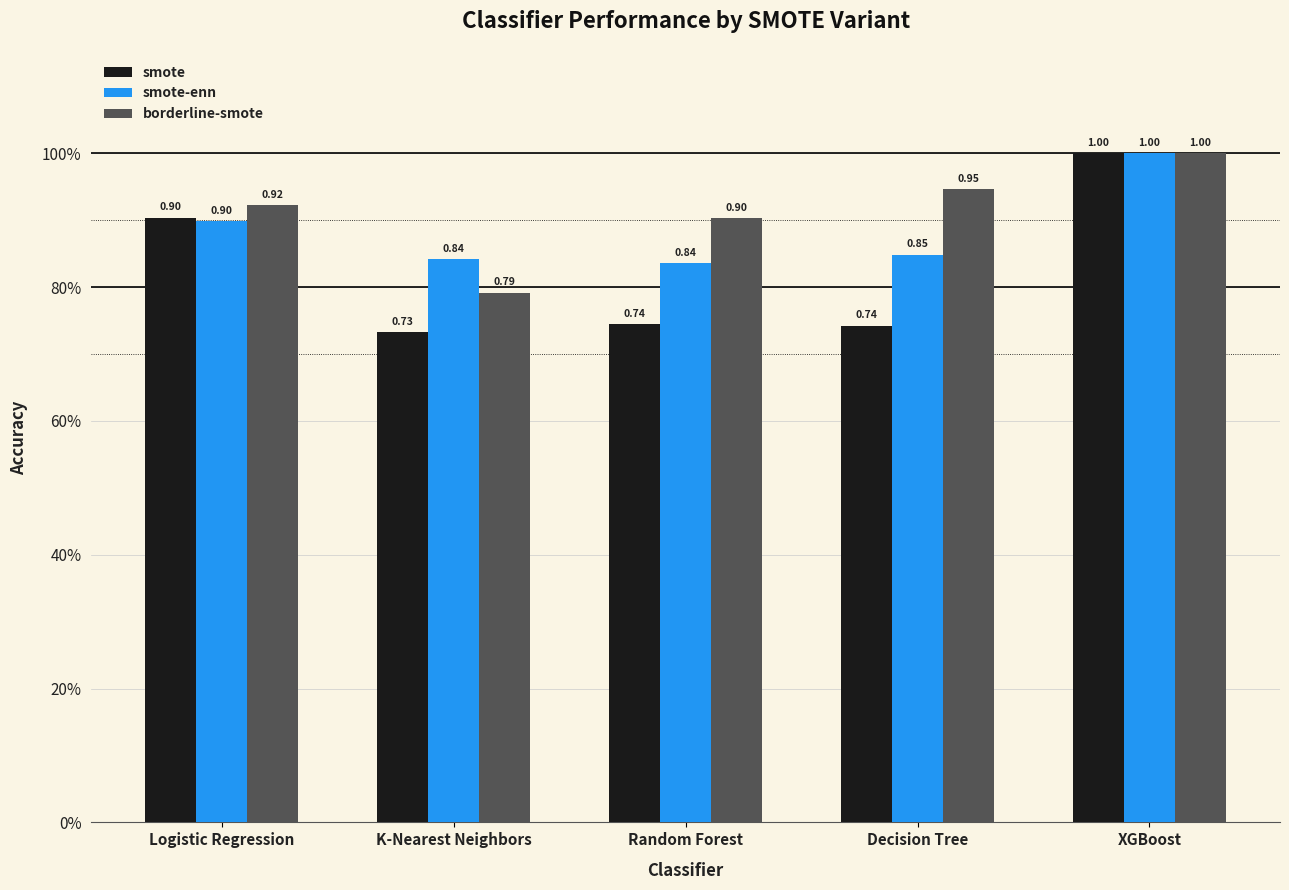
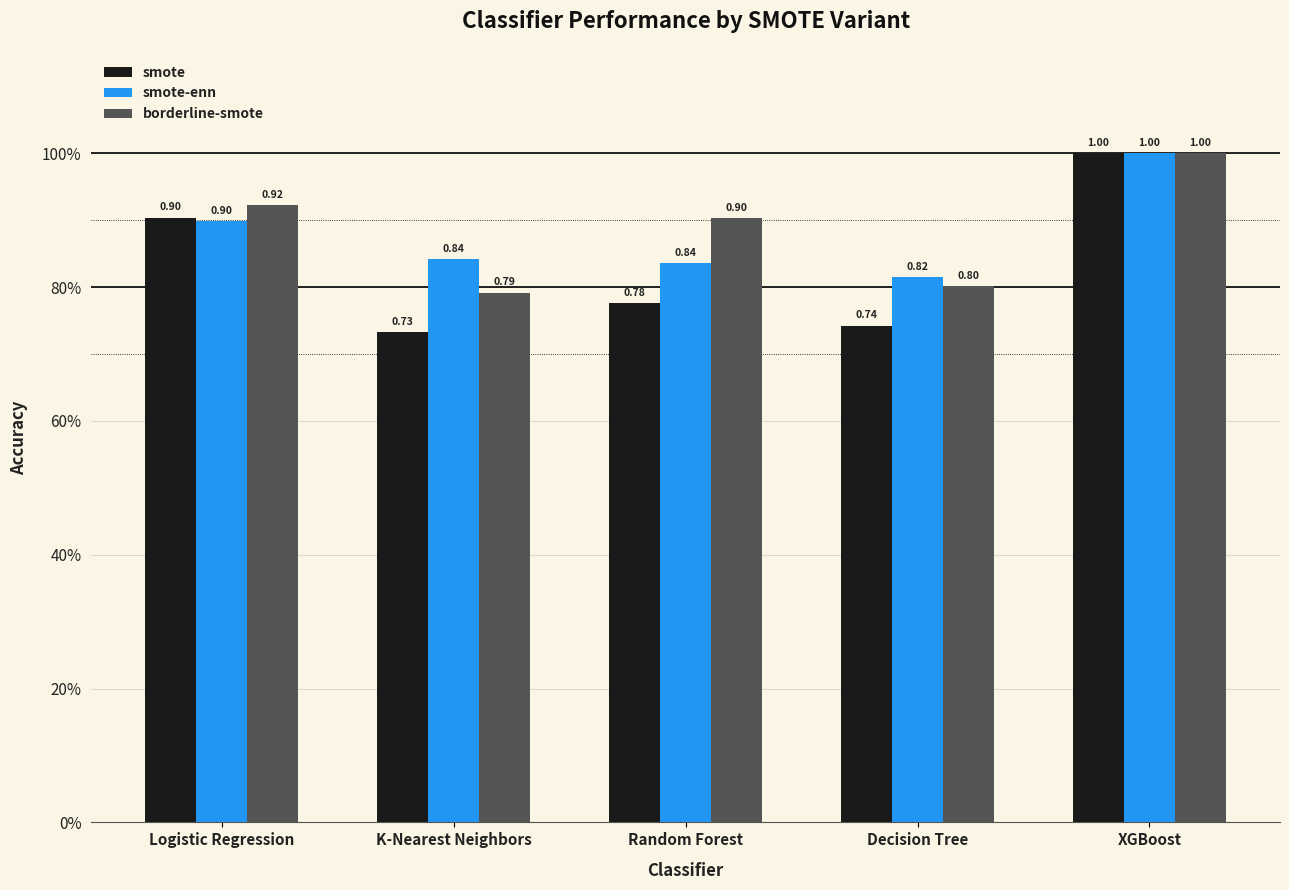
smote, Random Forest: 0.74 -> 0.78
smote-enn, Decision Tree: 0.85 -> 0.82
borderline-smote, Decision Tree: 0.95 -> 0.80
